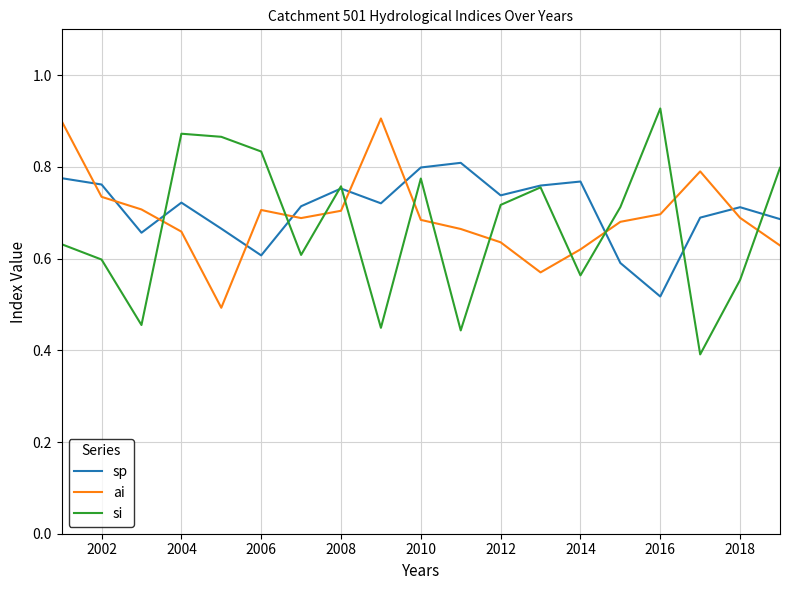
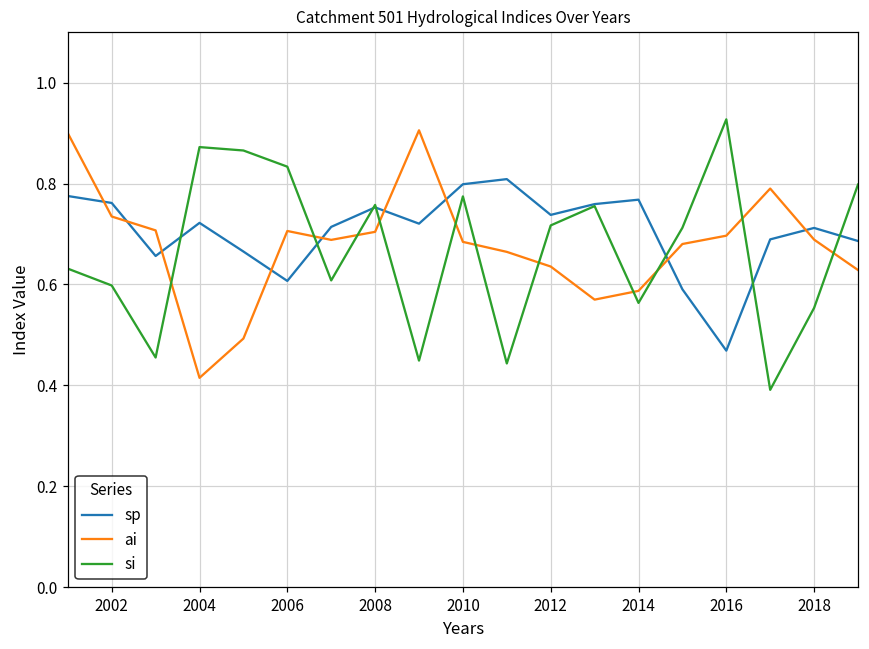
ai, 2004: 0.66 -> 0.41
ai, 2014: 0.62 -> 0.59
sp, 2016: 0.52 -> 0.47
